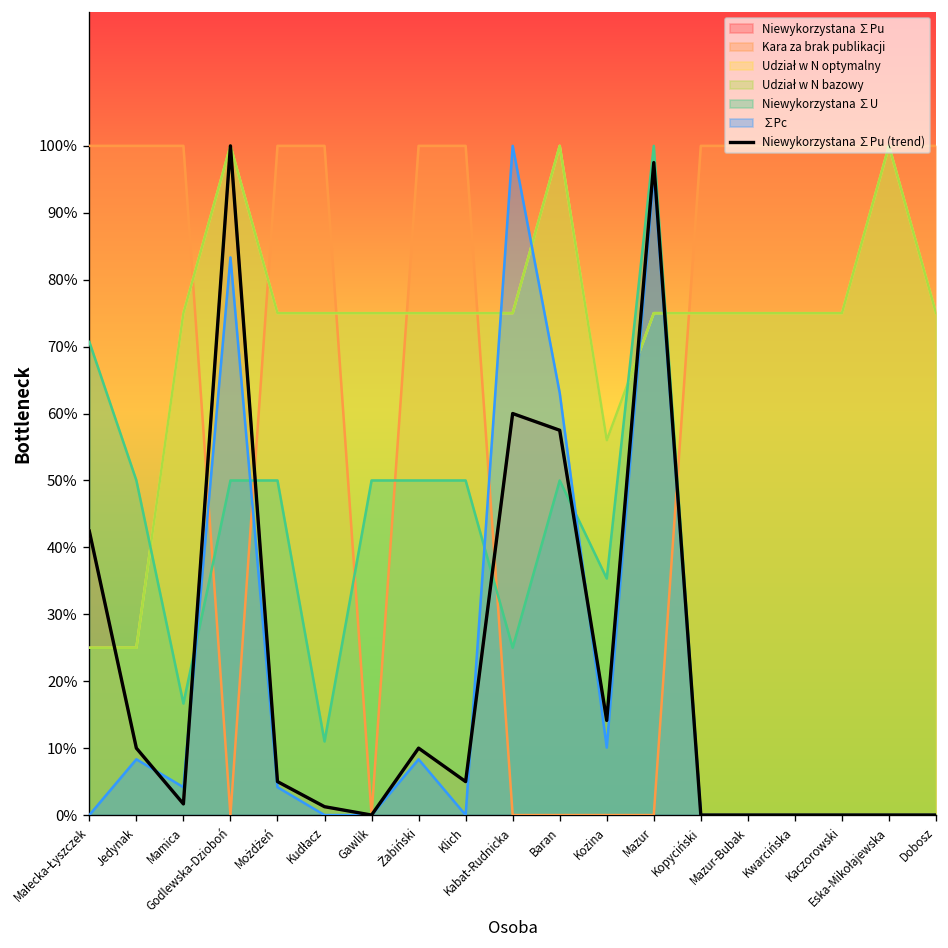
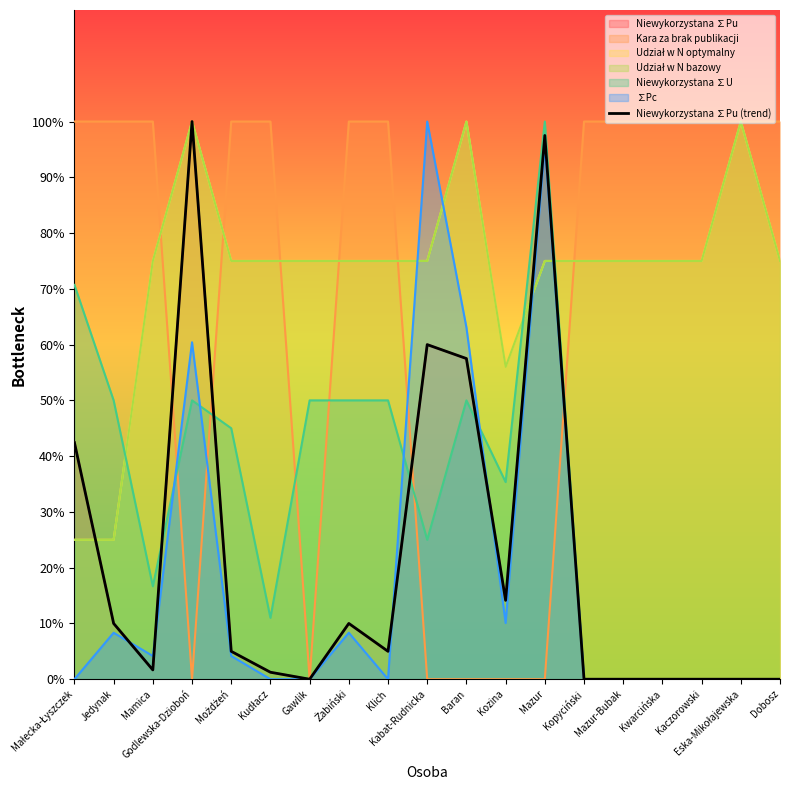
∑Pc, Godlewska-Dzioboń: 83% -> 60%
Niewykorzystana ∑U, Możdżeń: 50% -> 45%
